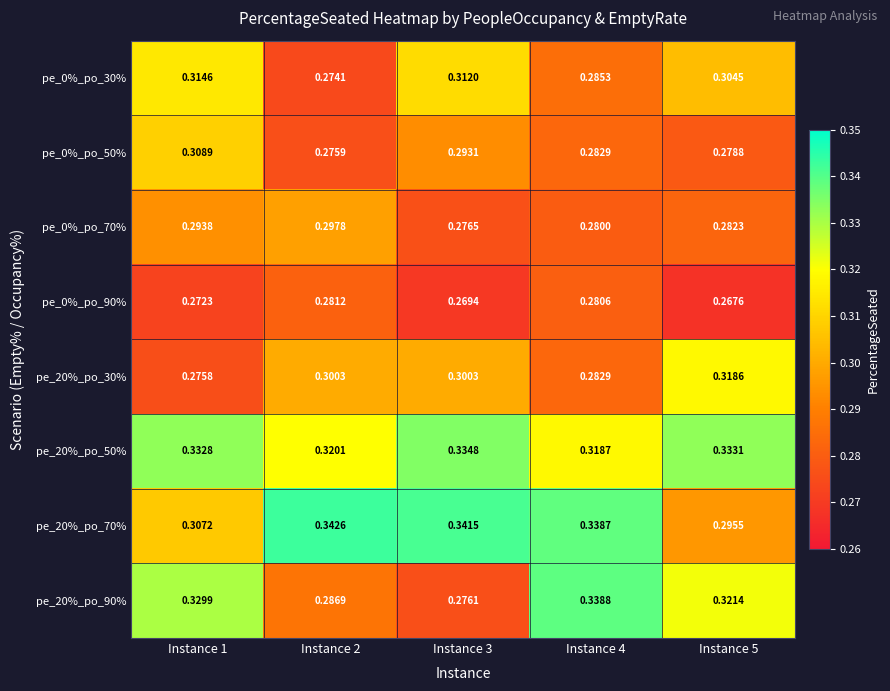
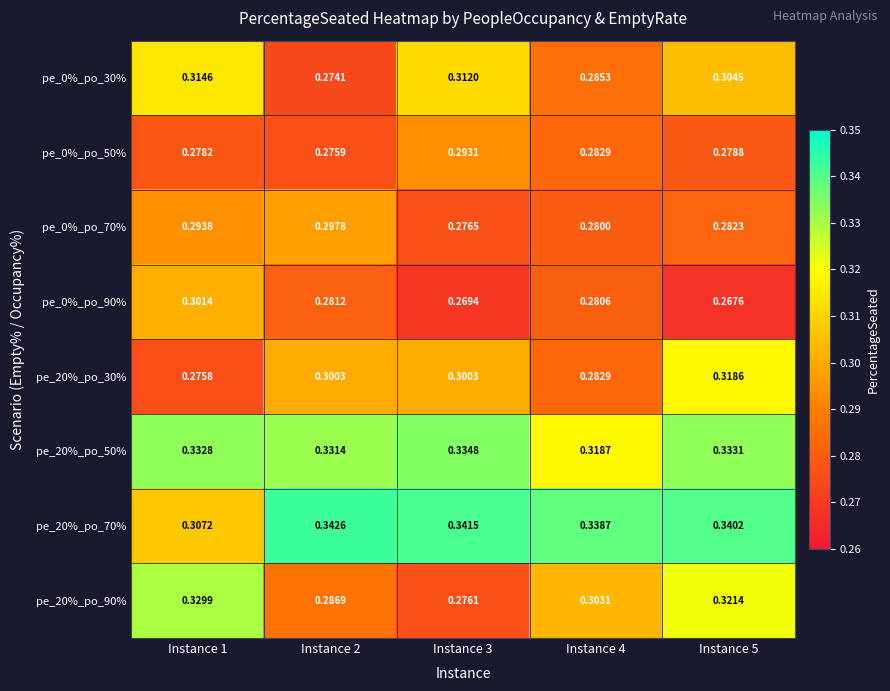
pe_0%_po_50%, Instance 1: 0.3089 -> 0.2782
pe_0%_po_90%, Instance 1: 0.2723 -> 0.3014
pe_20%_po_50%, Instance 2: 0.3201 -> 0.3314
pe_20%_po_70%, Instance 5: 0.2955 -> 0.3402
pe_20%_po_90%, Instance 4: 0.3388 -> 0.3031
